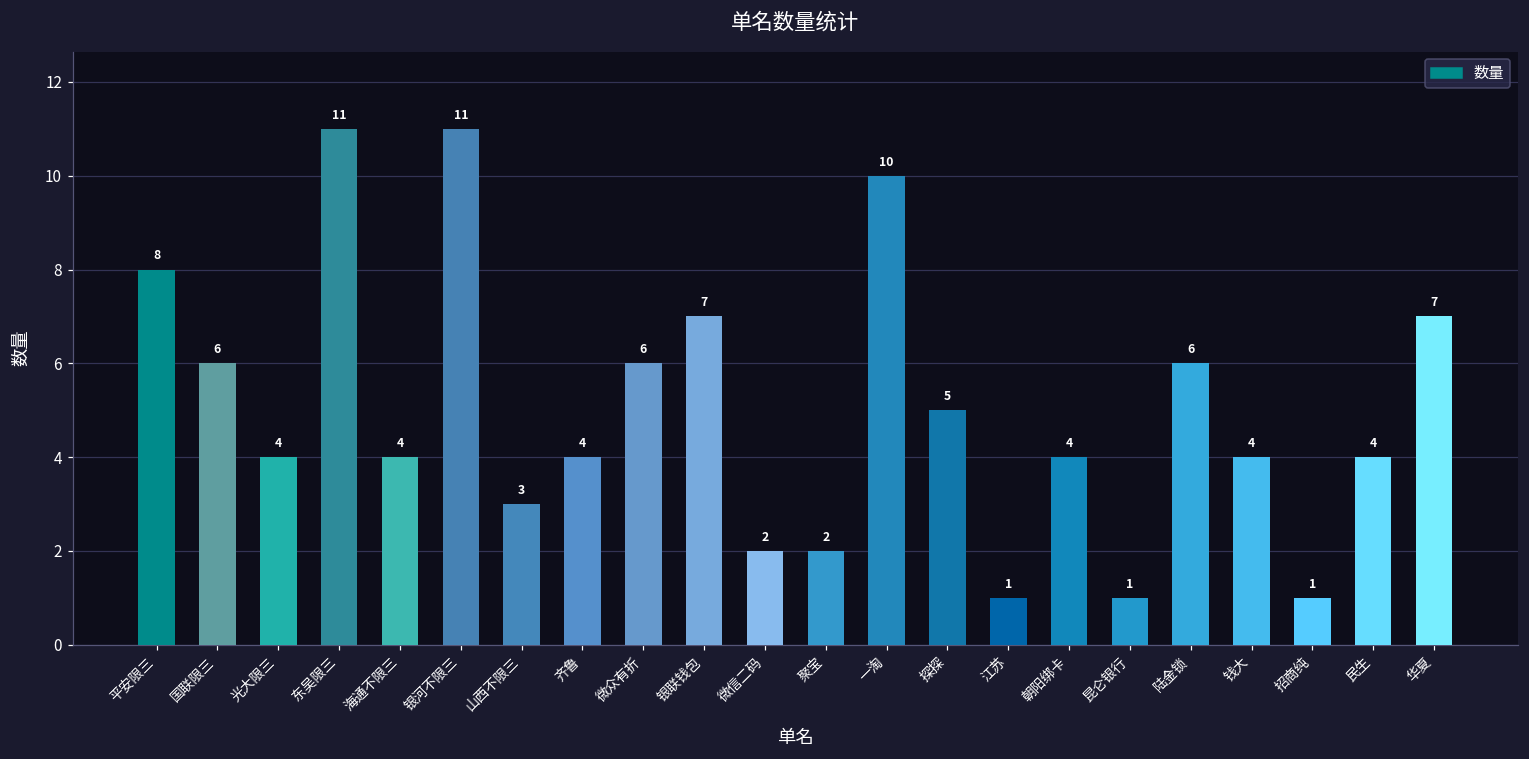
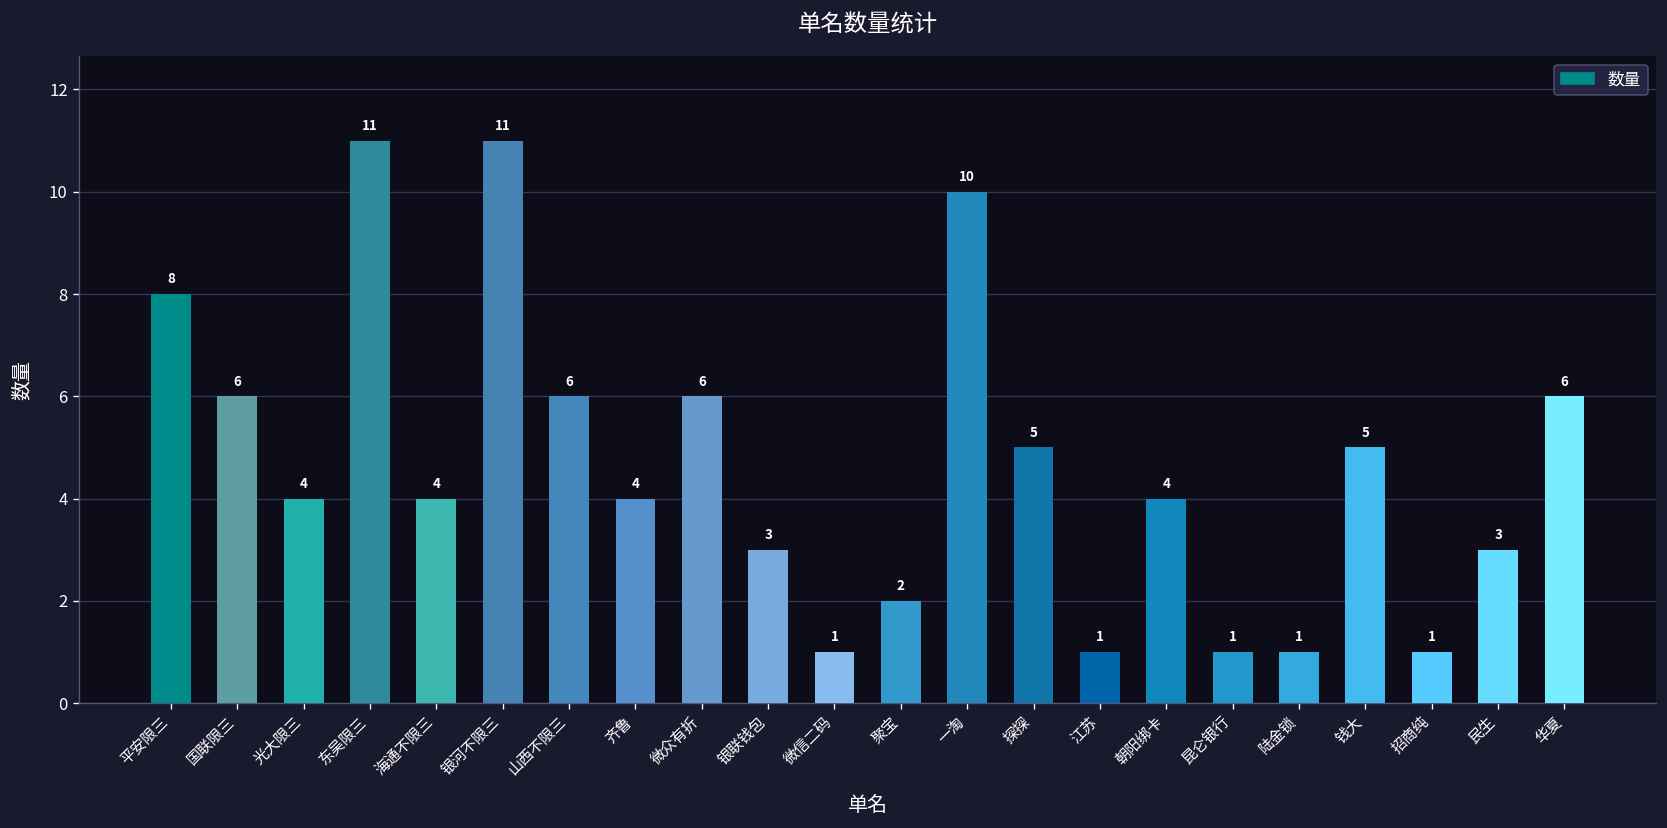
山西不限三: 3 -> 6
银联钱包: 7 -> 3
微信二码: 2 -> 1
陆金锁: 6 -> 1
钱大: 4 -> 5
民生: 4 -> 3
华夏: 7 -> 6
